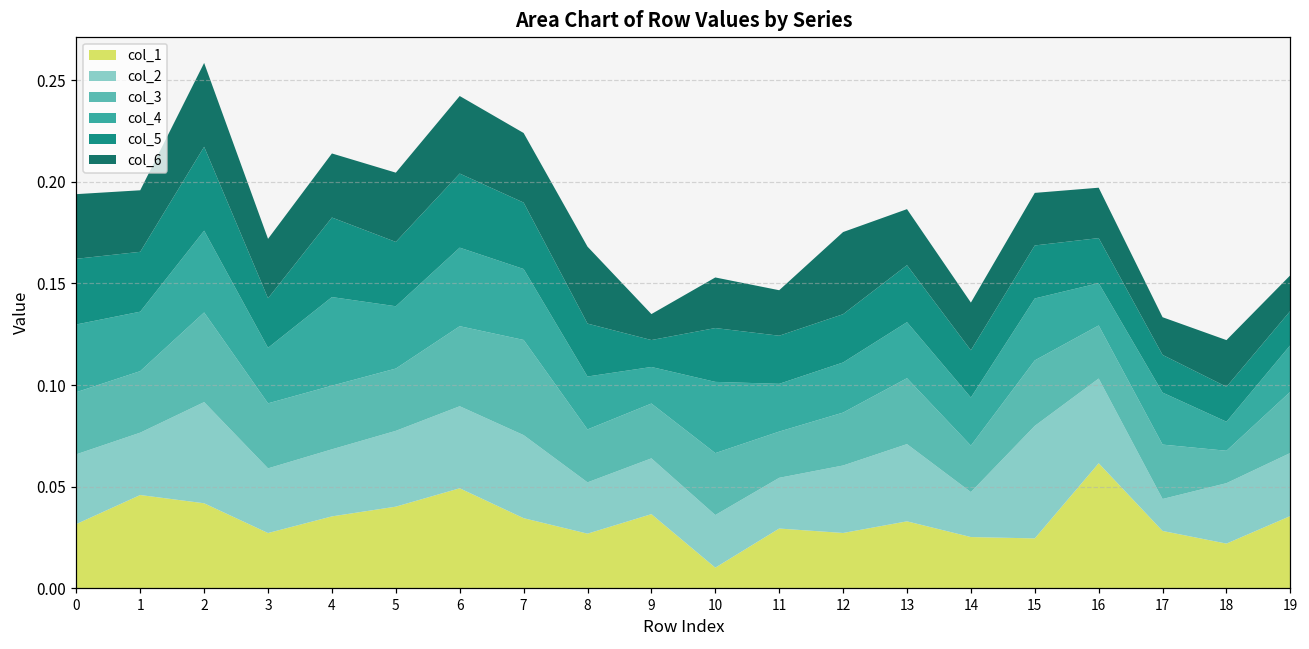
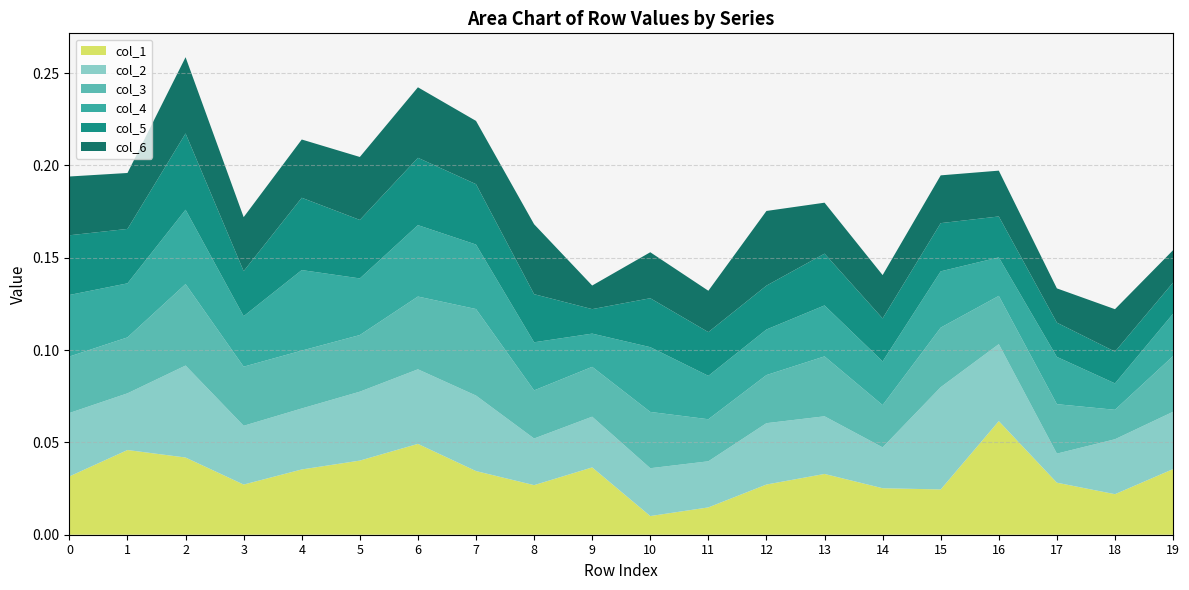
col_1, 11: 0.029 -> 0.015
col_2, 13: 0.038 -> 0.031
